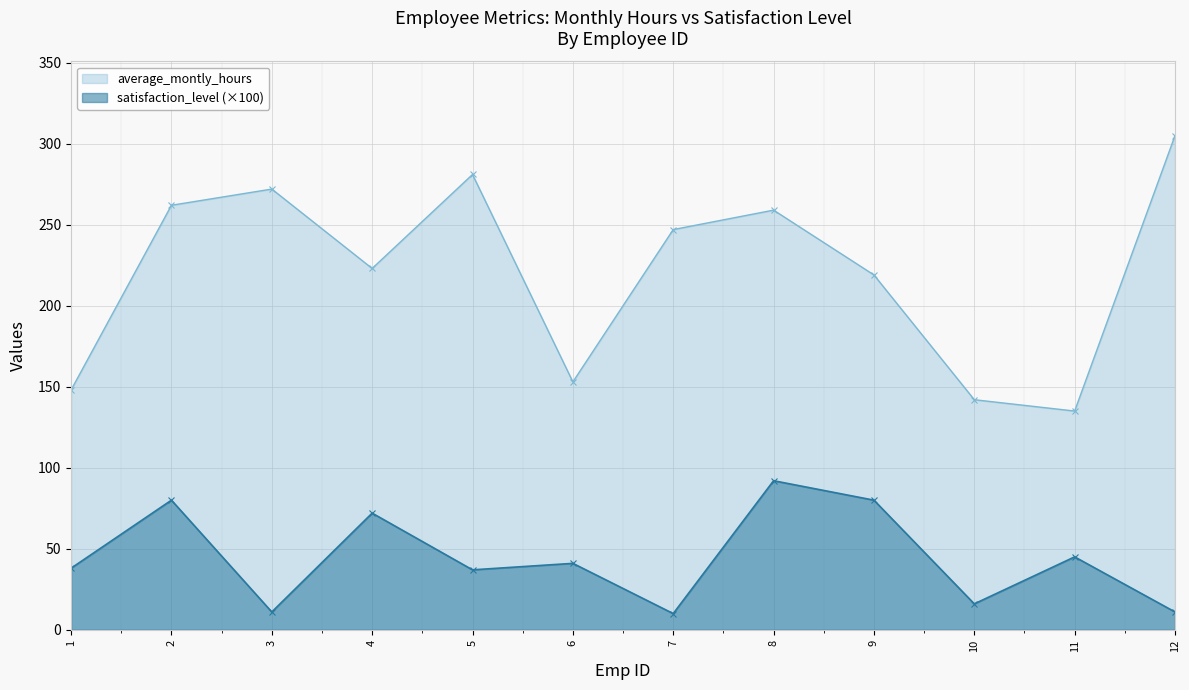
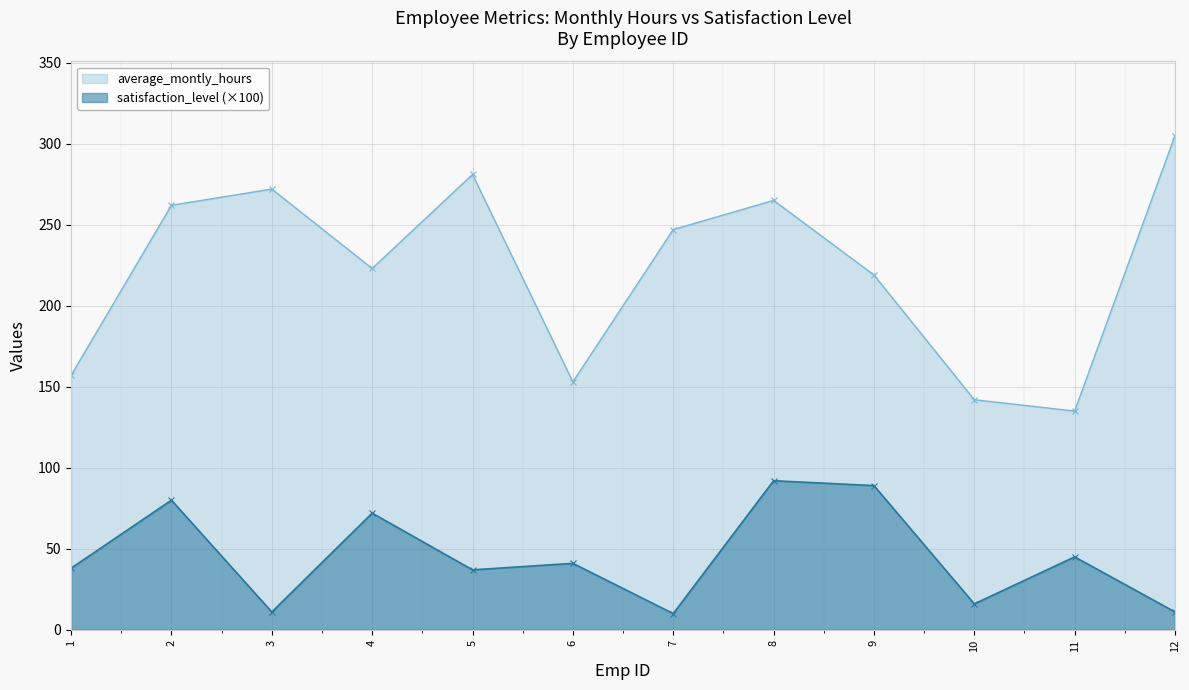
average_montly_hours, 1: 148 -> 157
average_montly_hours, 8: 259 -> 265
satisfaction_level (×100), 9: 80 -> 89
